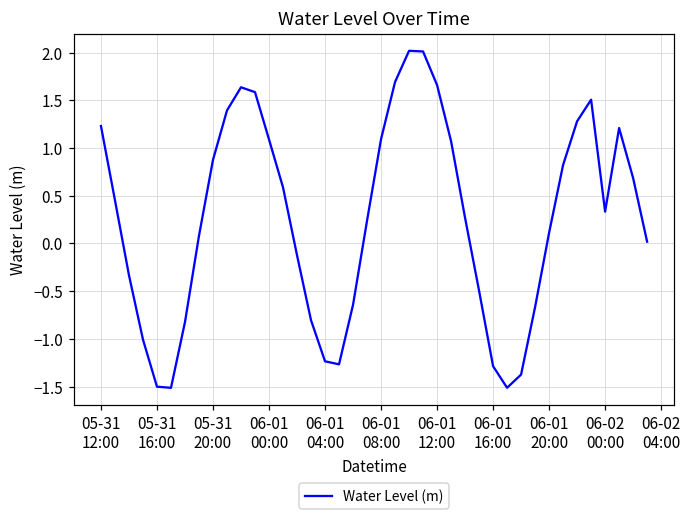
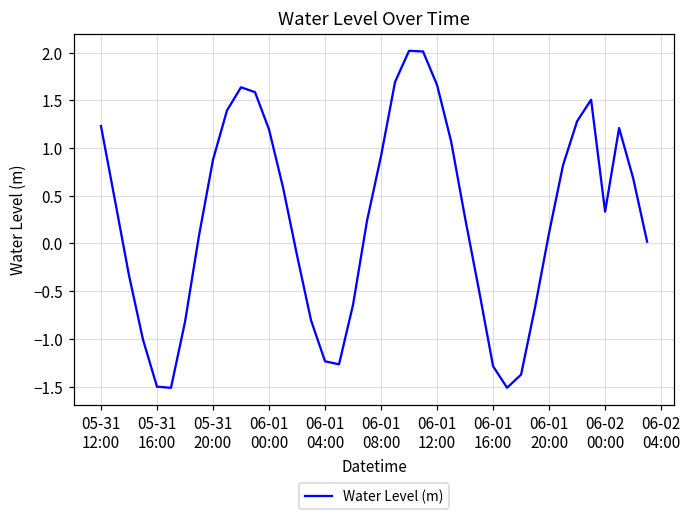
06-01 00:00: 1.1 -> 1.2
06-01 08:00: 1.1 -> 0.9
